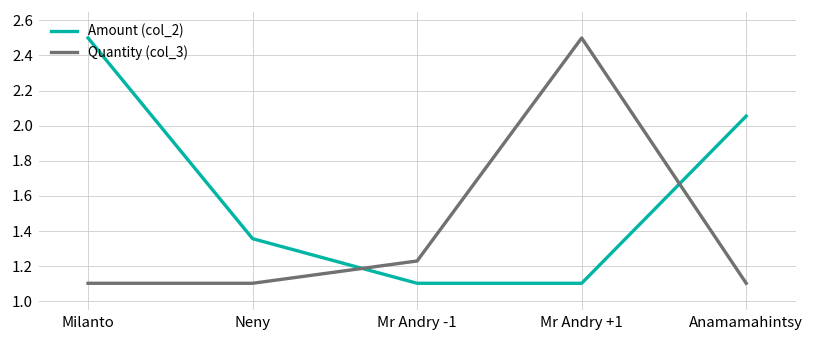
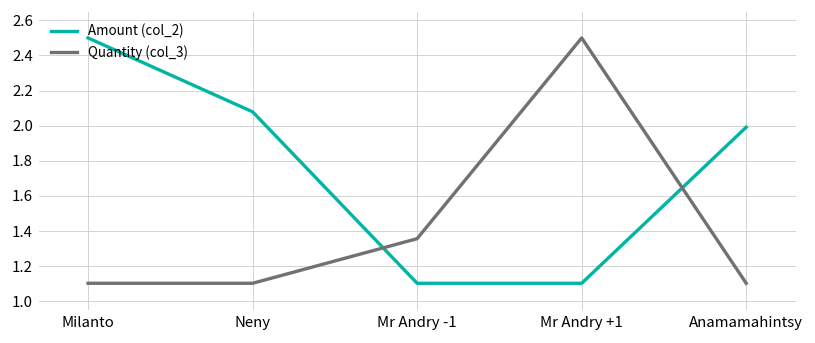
Amount (col_2), Neny: 1.35 -> 2.08
Quantity (col_3), Mr Andry -1: 1.23 -> 1.35
Amount (col_2), Anamamahintsy: 2.05 -> 1.99
